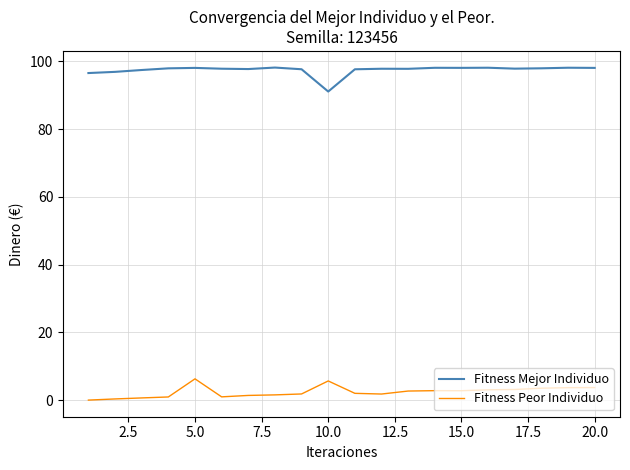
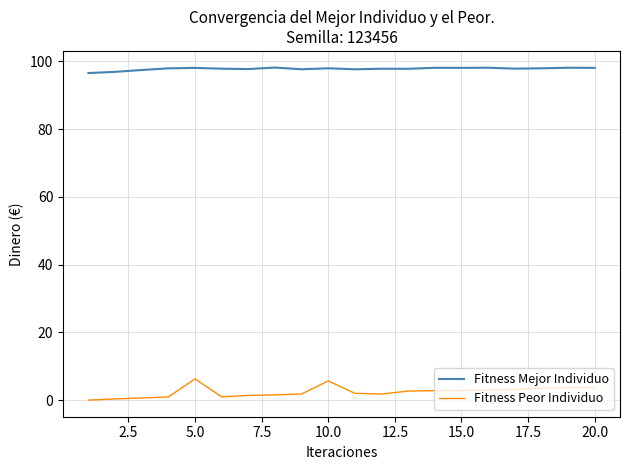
Fitness Mejor Individuo, 10.0: 91 -> 98
